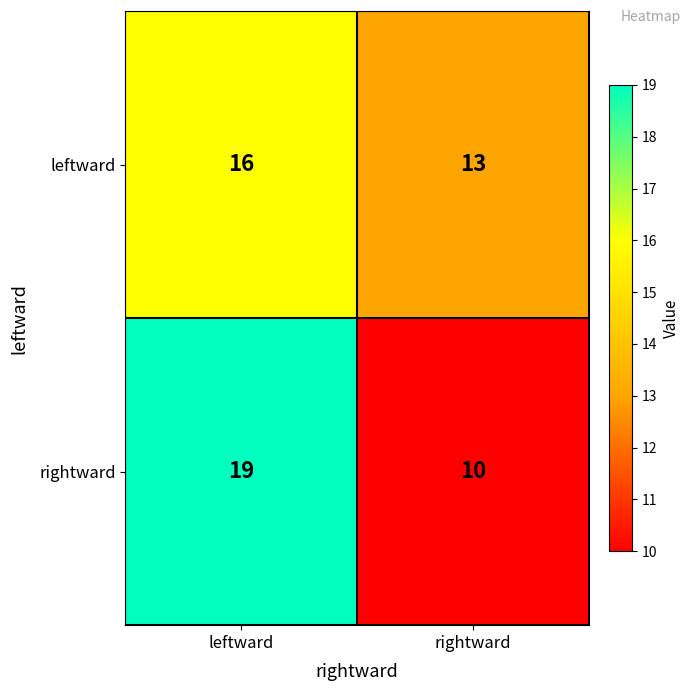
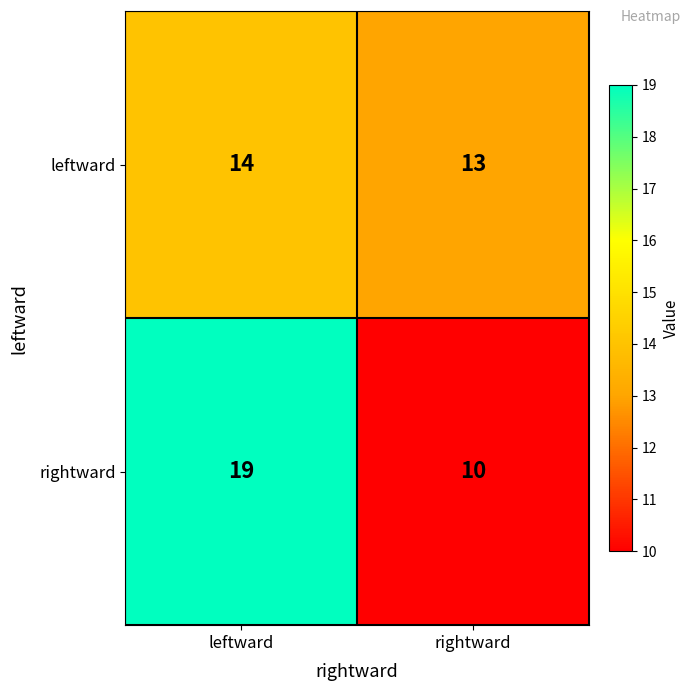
leftward, leftward: 16 -> 14
